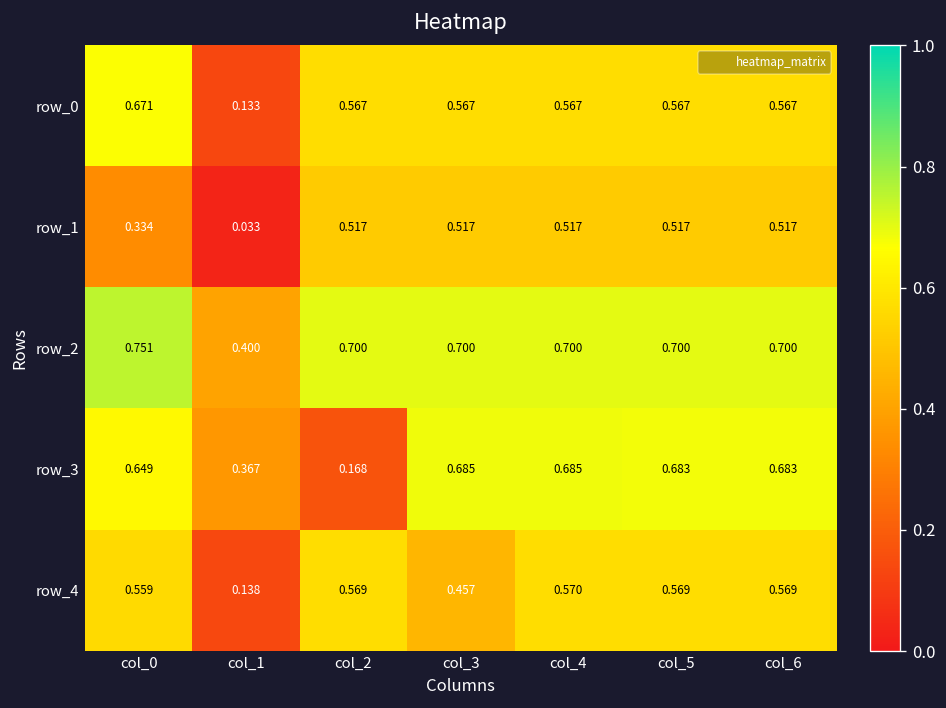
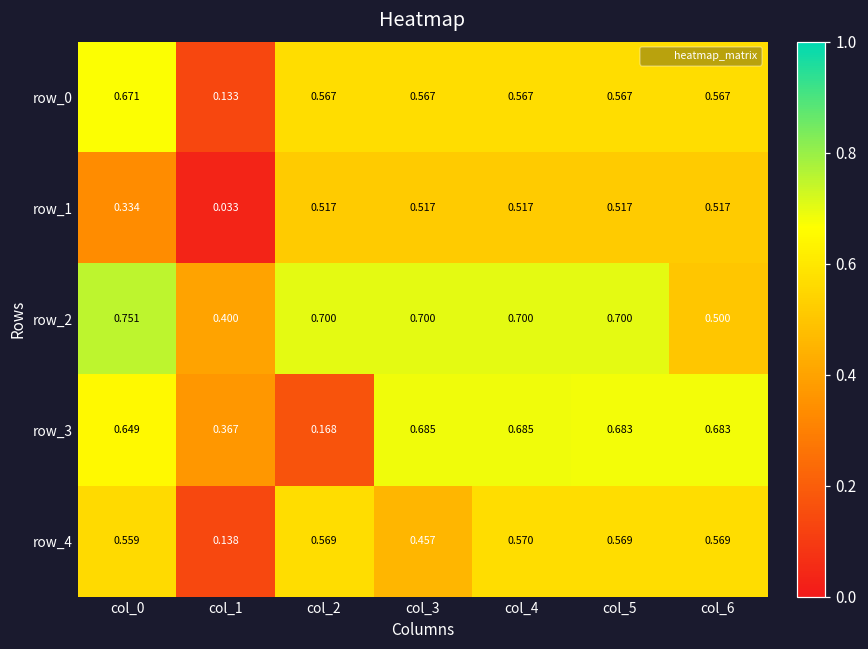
row_2, col_6: 0.700 -> 0.500
